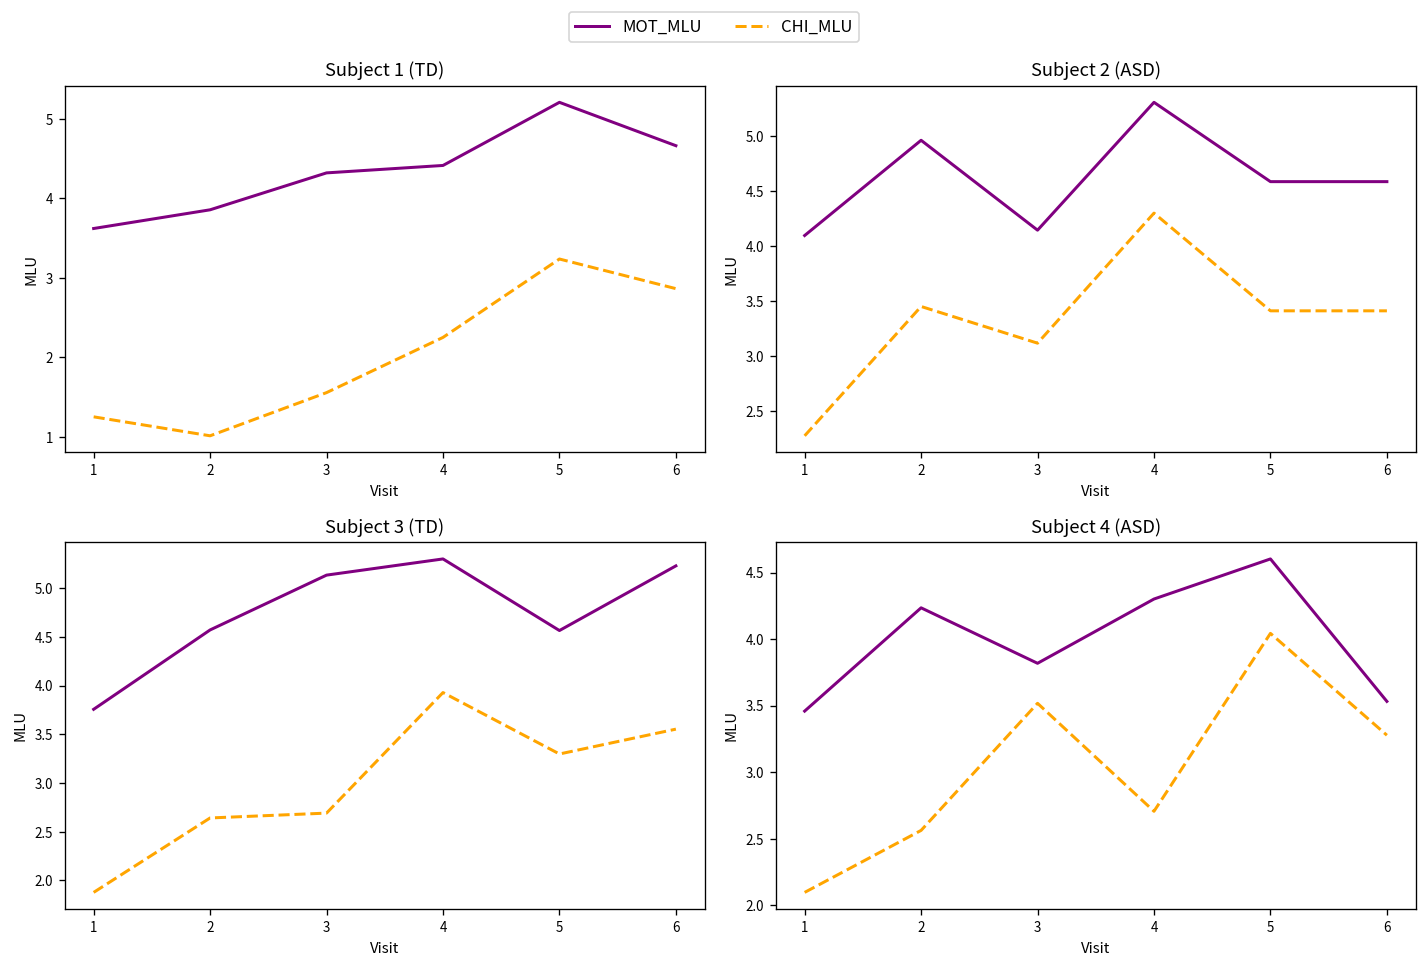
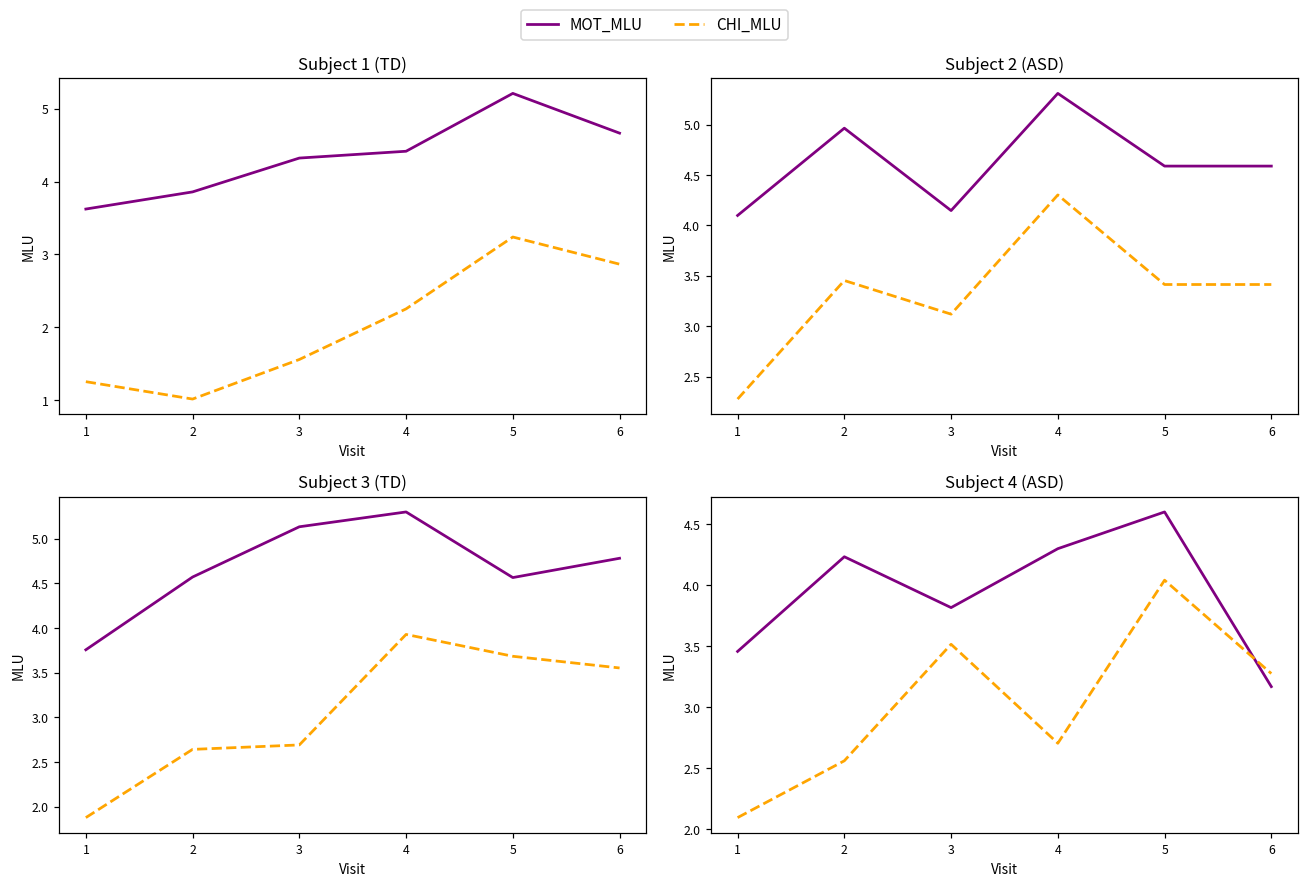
Subject 3 (TD), CHI_MLU, 5: 3.3 -> 3.7
Subject 3 (TD), MOT_MLU, 6: 5.2 -> 4.8
Subject 4 (ASD), MOT_MLU, 6: 3.53 -> 3.17
